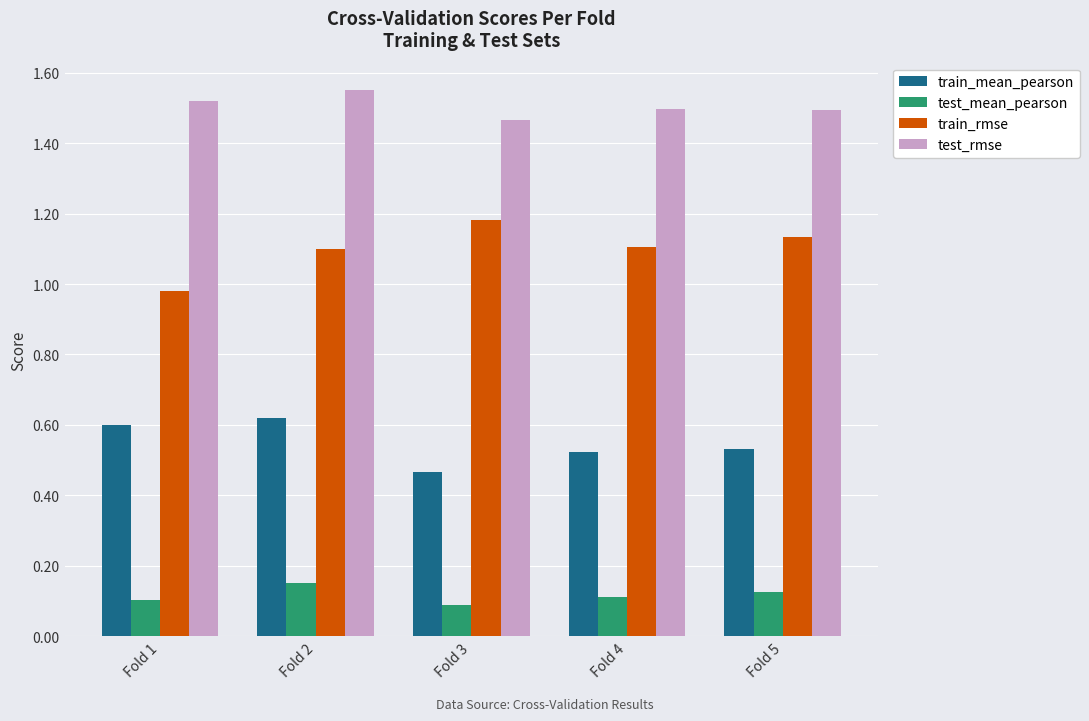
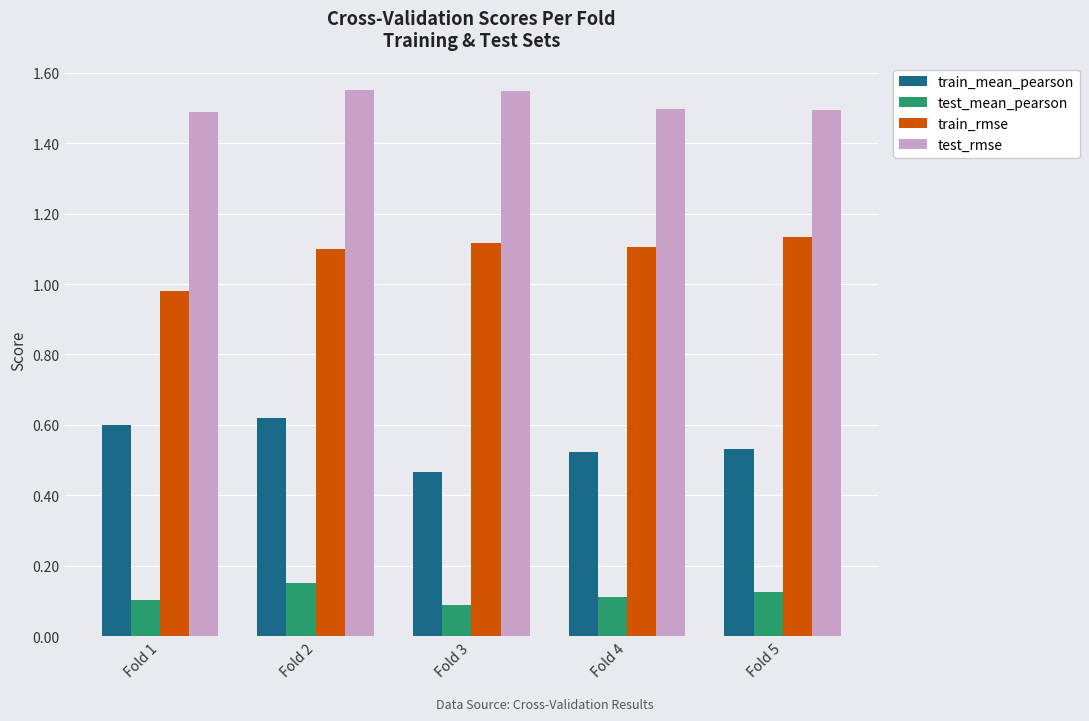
test_rmse, Fold 1: 1.52 -> 1.49
train_rmse, Fold 3: 1.18 -> 1.12
test_rmse, Fold 3: 1.47 -> 1.55
